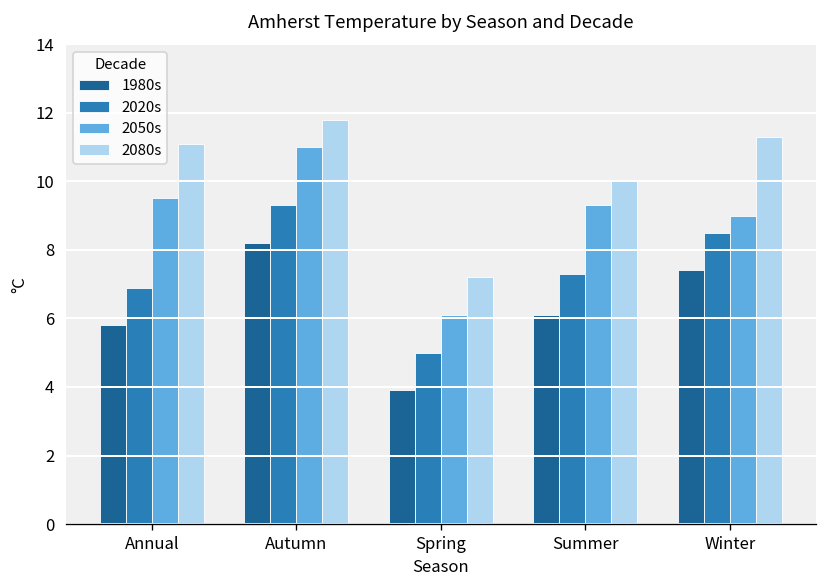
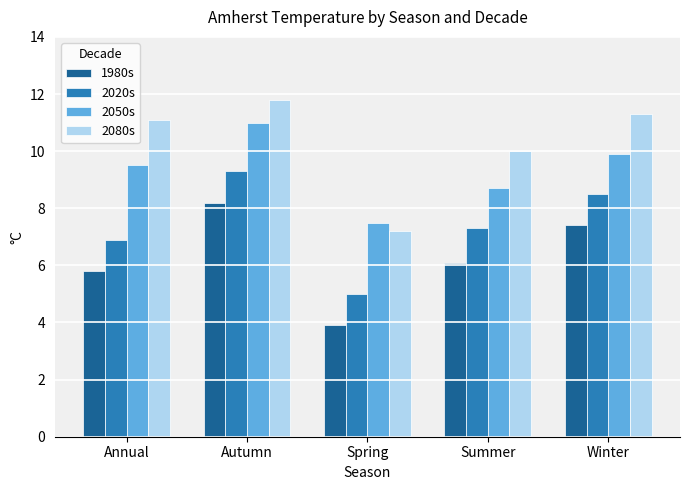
2050s, Spring: 6.1 -> 7.5
2050s, Summer: 9.3 -> 8.7
2050s, Winter: 9.0 -> 9.9
